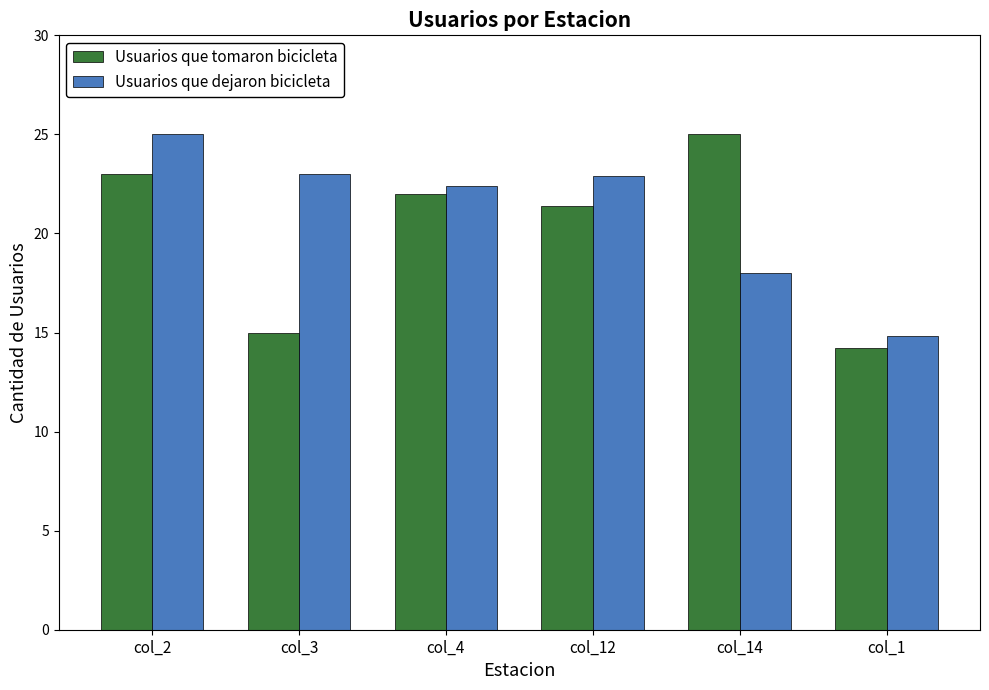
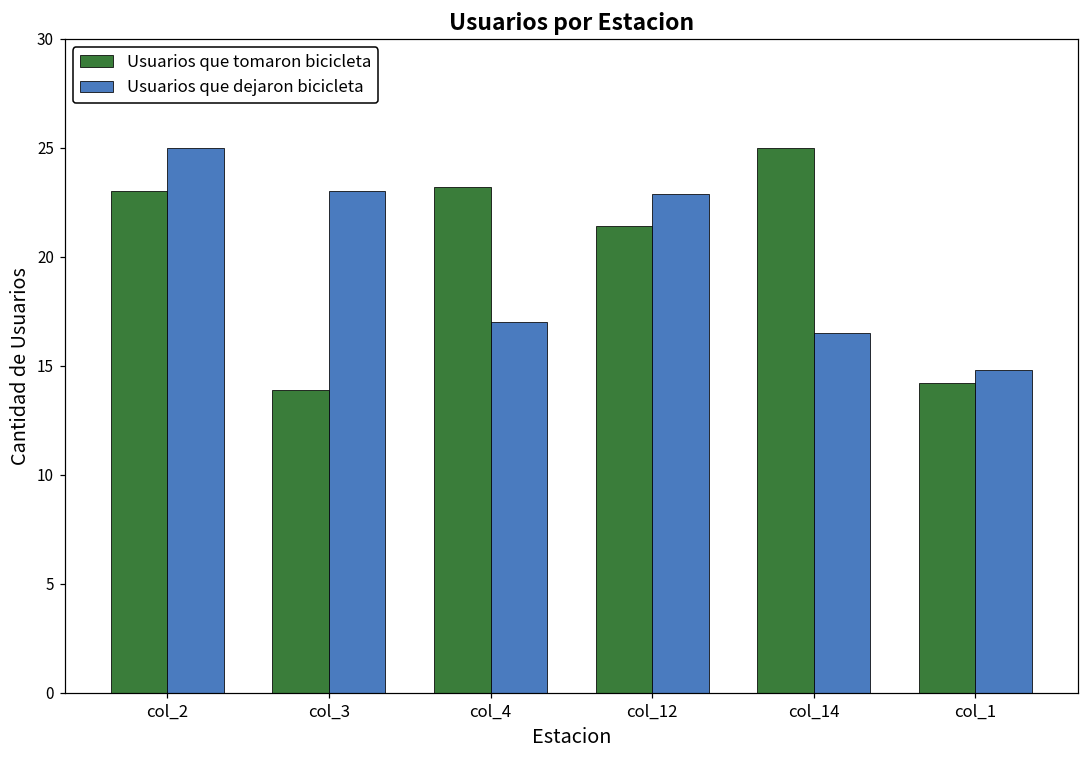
Usuarios que tomaron bicicleta, col_3: 15.0 -> 13.9
Usuarios que tomaron bicicleta, col_4: 22.0 -> 23.2
Usuarios que dejaron bicicleta, col_4: 22.4 -> 17.0
Usuarios que dejaron bicicleta, col_14: 18.0 -> 16.5
